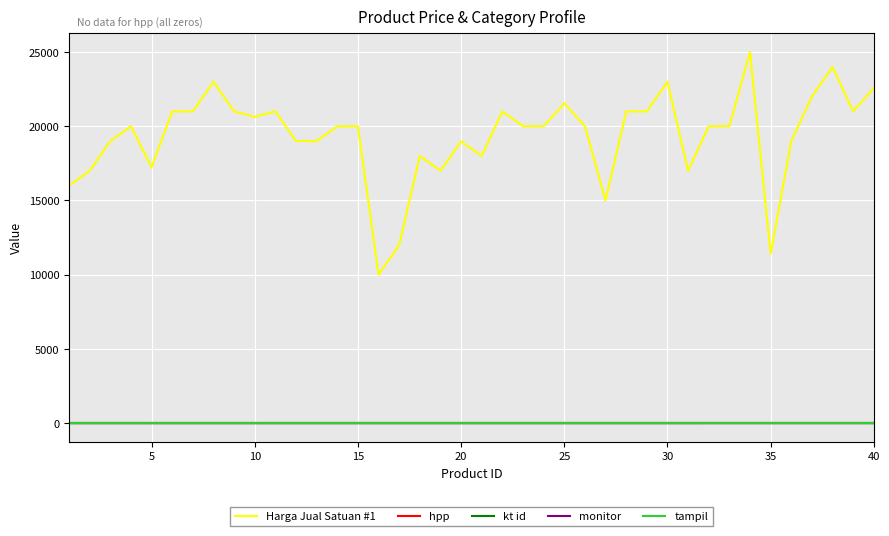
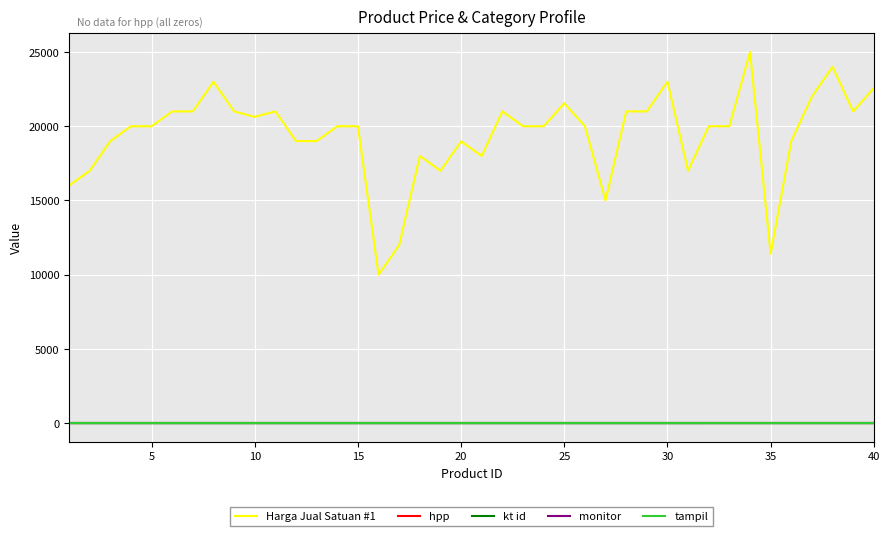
Harga Jual Satuan #1, 5: 17200 -> 20000
